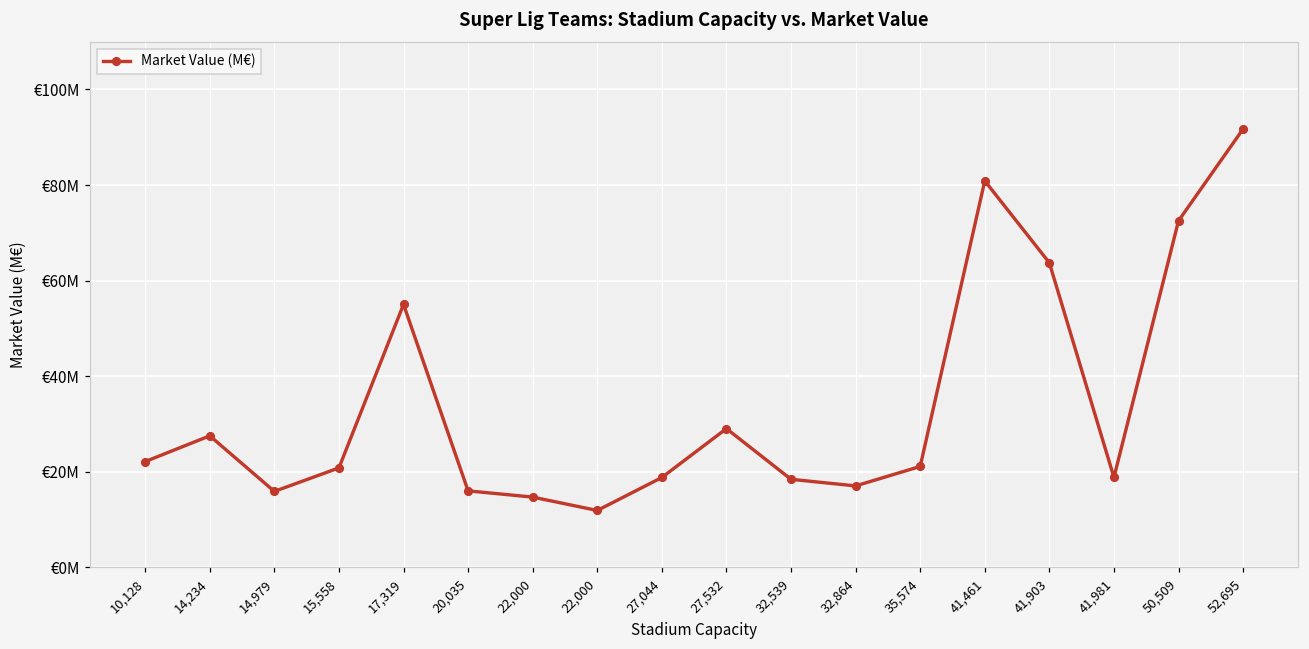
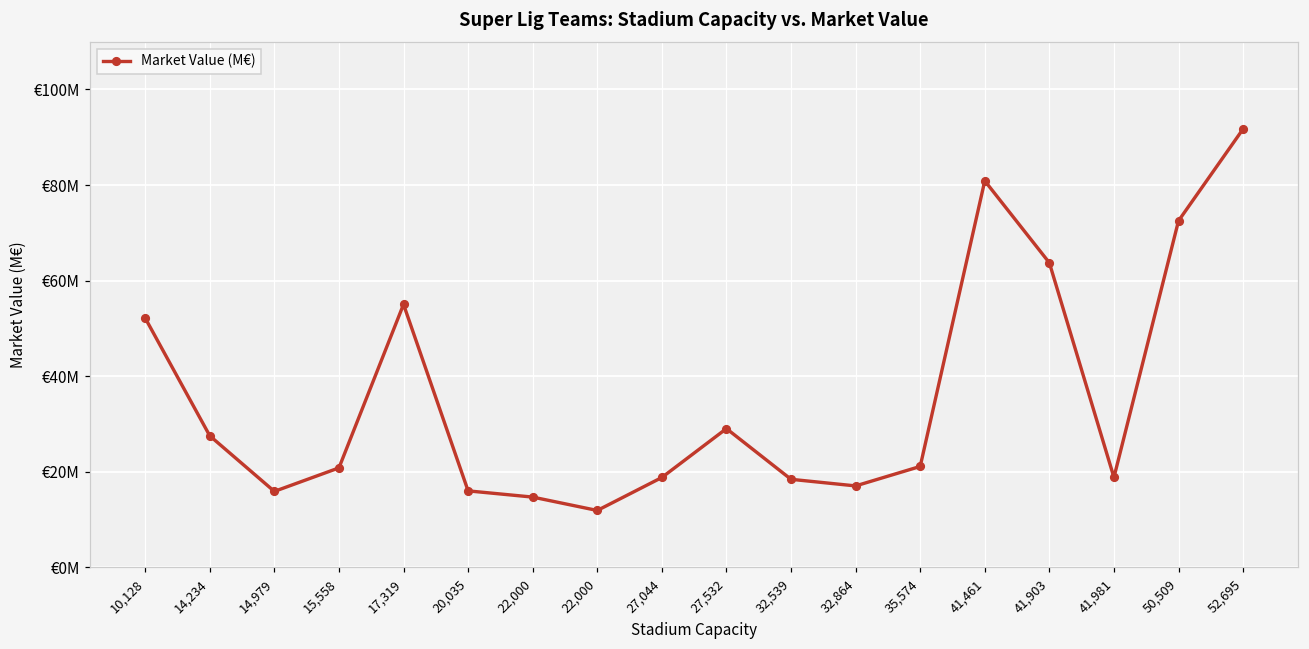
10,128: €22000000 -> €52000000
